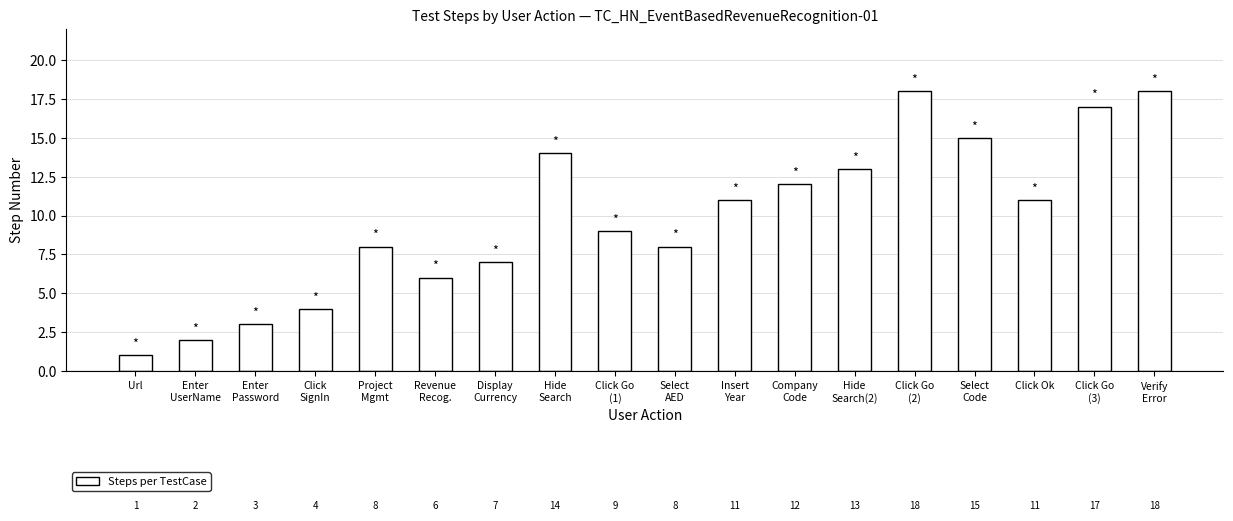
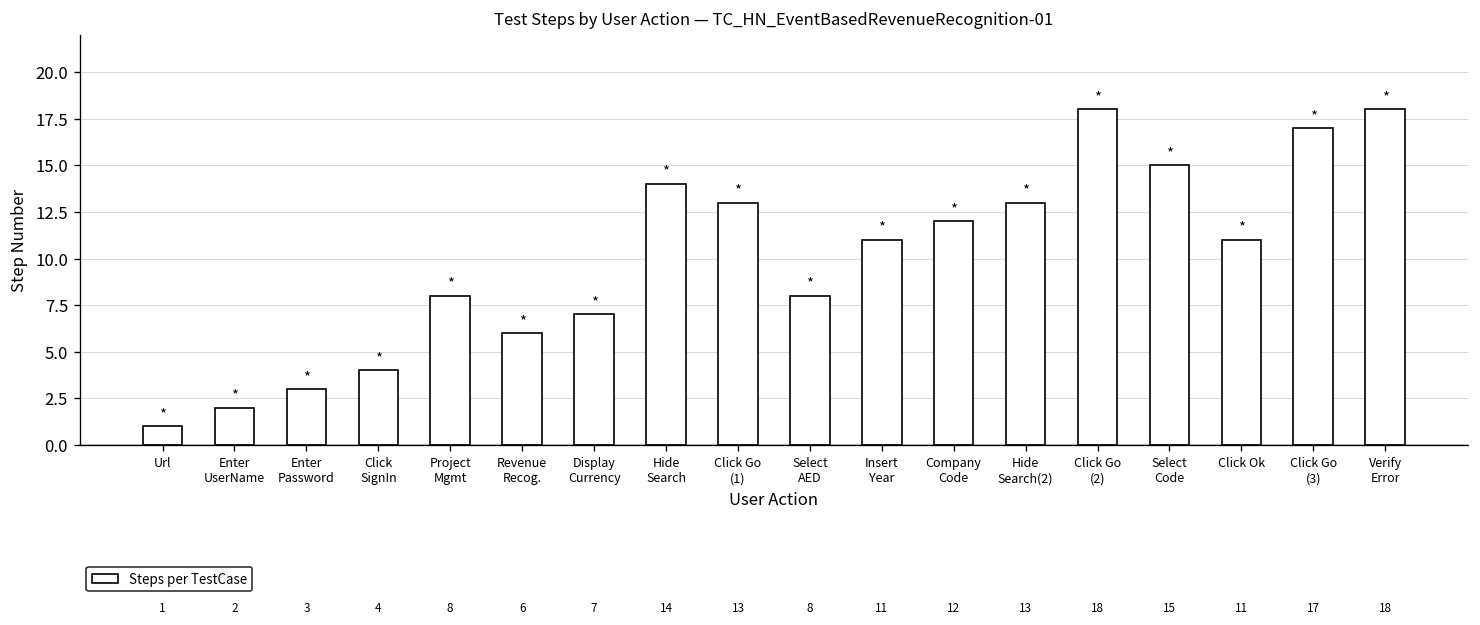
Click Go (1): 9 -> 13
